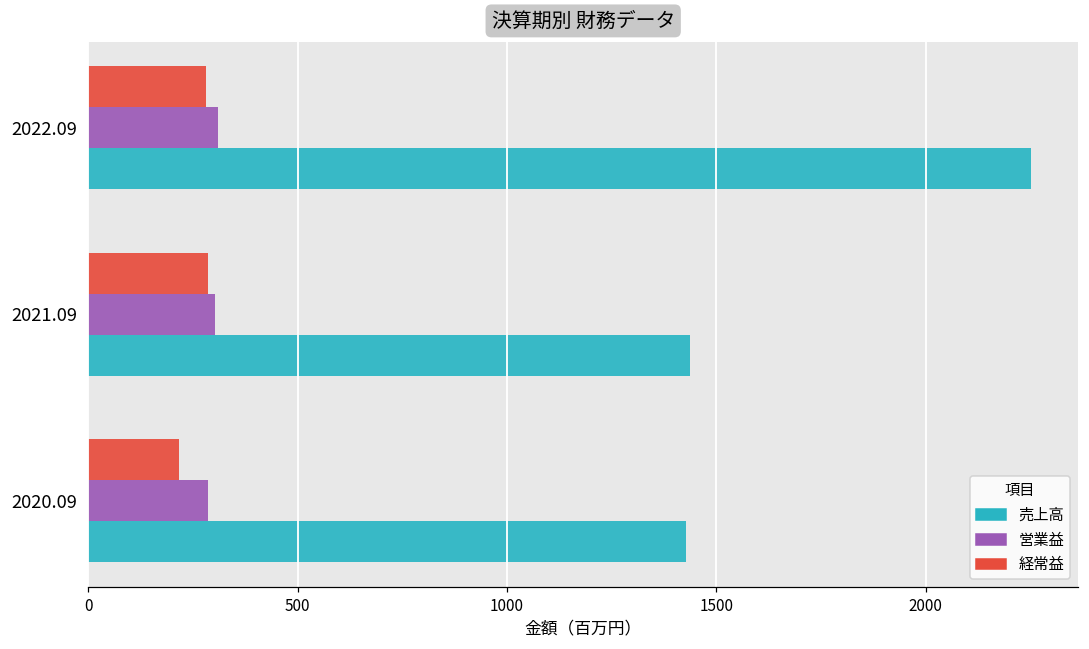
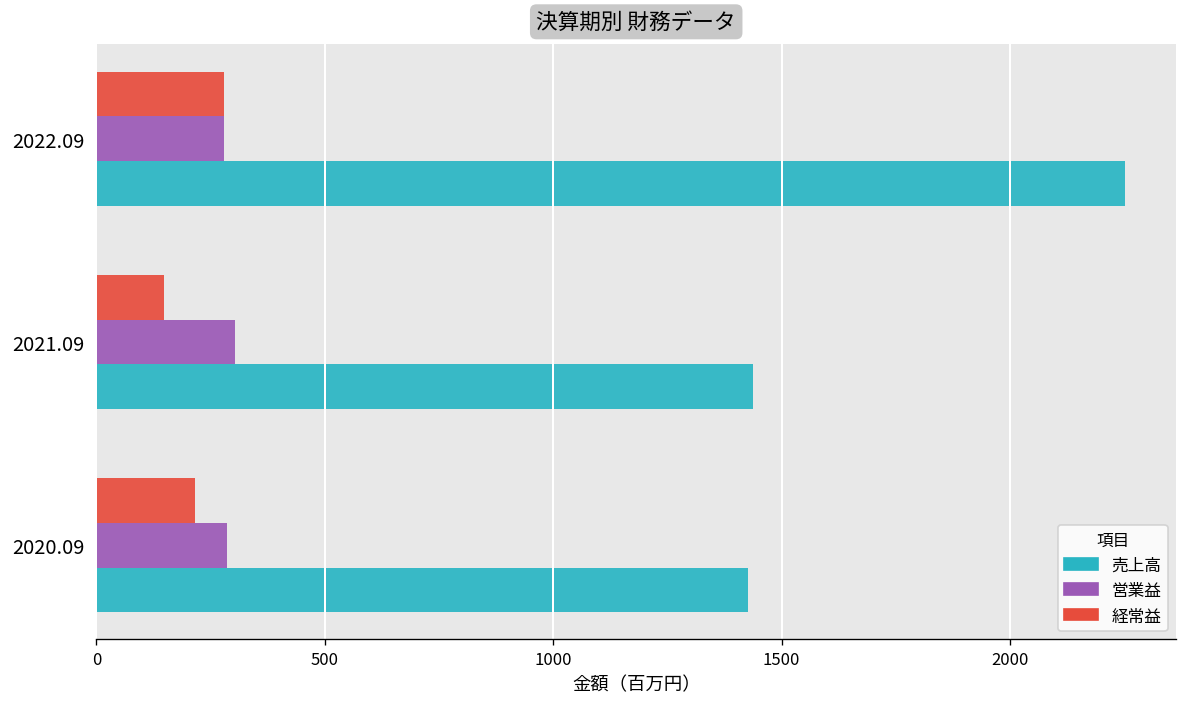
営業益, 2022.09: 310 -> 280
経常益, 2021.09: 290 -> 150
